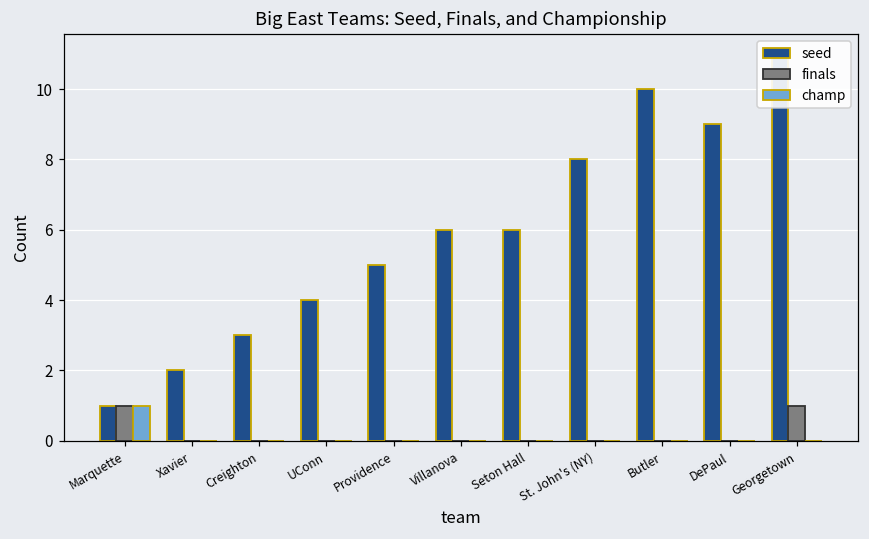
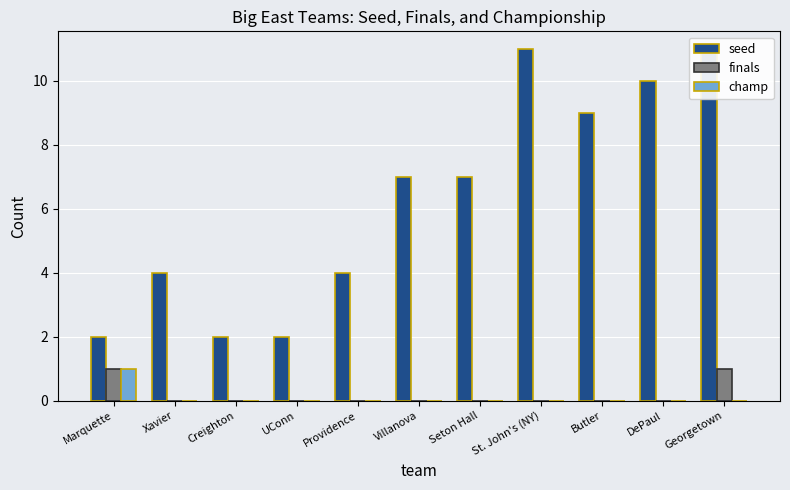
seed, Marquette: 1 -> 2
seed, Xavier: 2 -> 4
seed, Creighton: 3 -> 2
seed, UConn: 4 -> 2
seed, Providence: 5 -> 4
seed, Villanova: 6 -> 7
seed, Seton Hall: 6 -> 7
seed, St. John's (NY): 8 -> 11
seed, Butler: 10 -> 9
seed, DePaul: 9 -> 10
